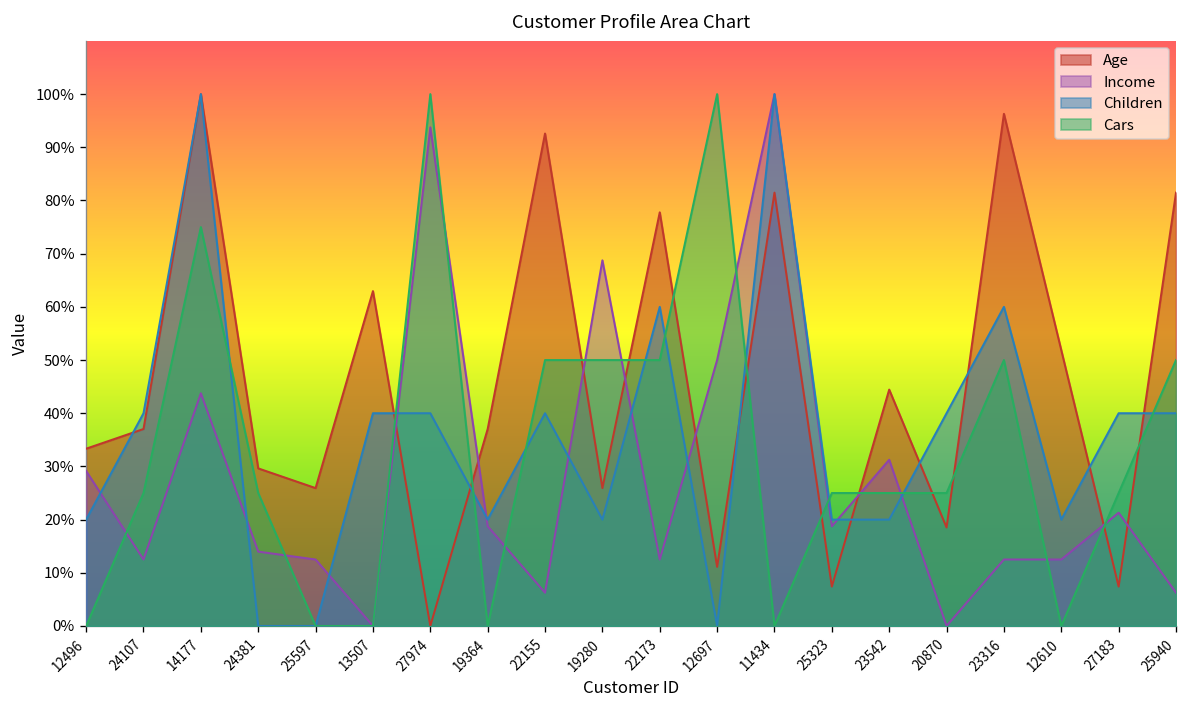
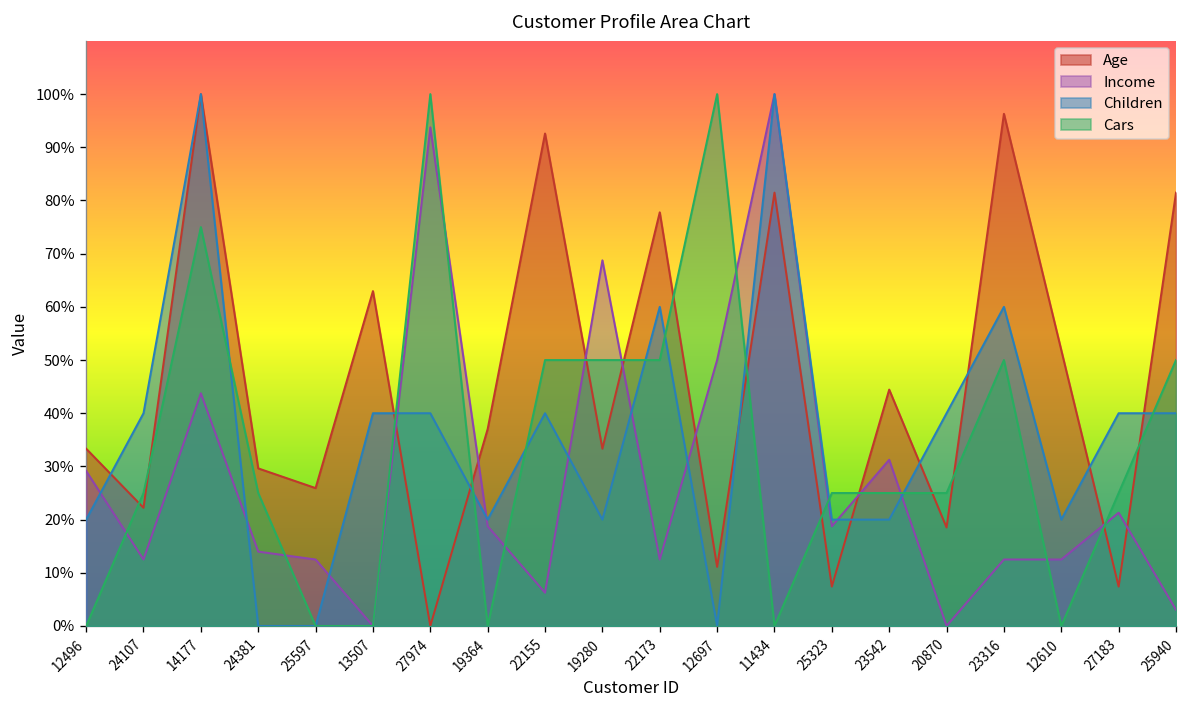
Age, 24107: 37% -> 22%
Age, 19280: 26% -> 33%
Income, 25940: 6% -> 3%
